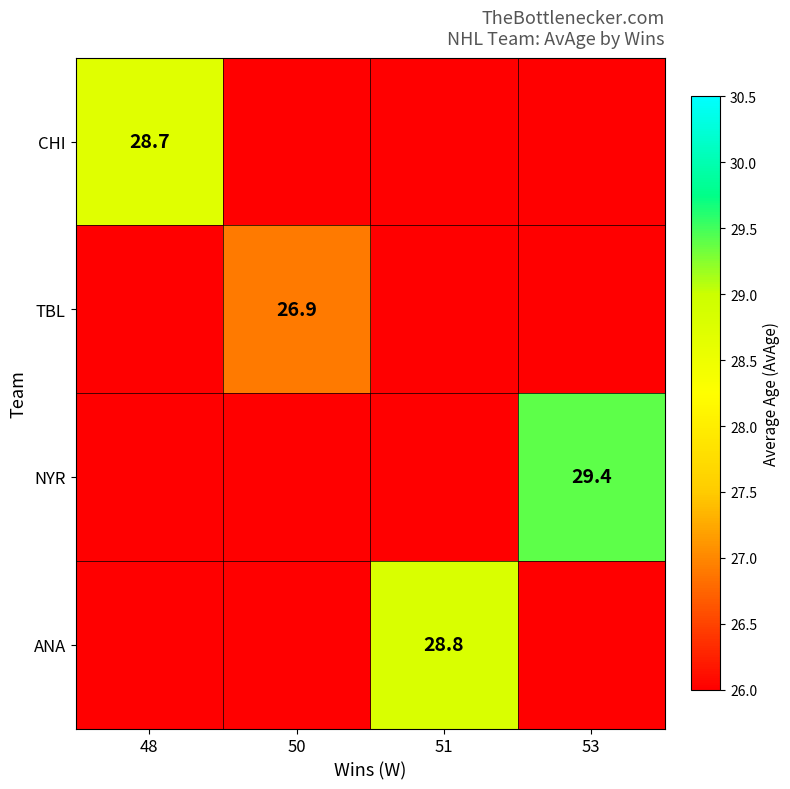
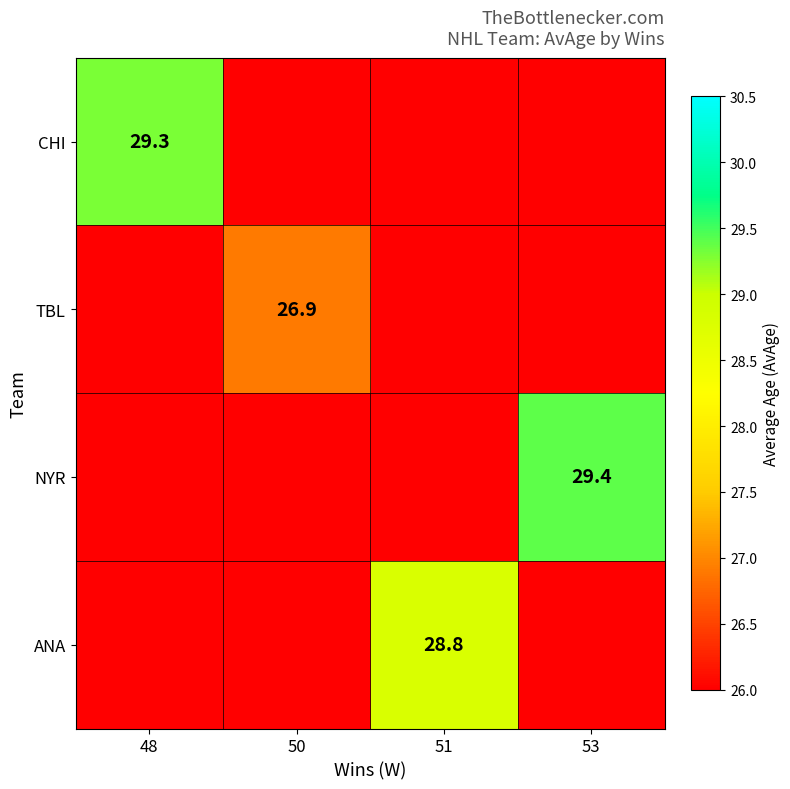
CHI, 48: 28.7 -> 29.3
